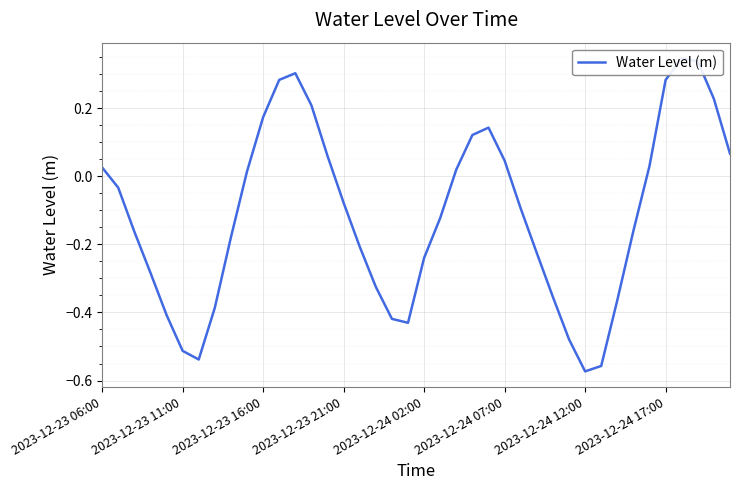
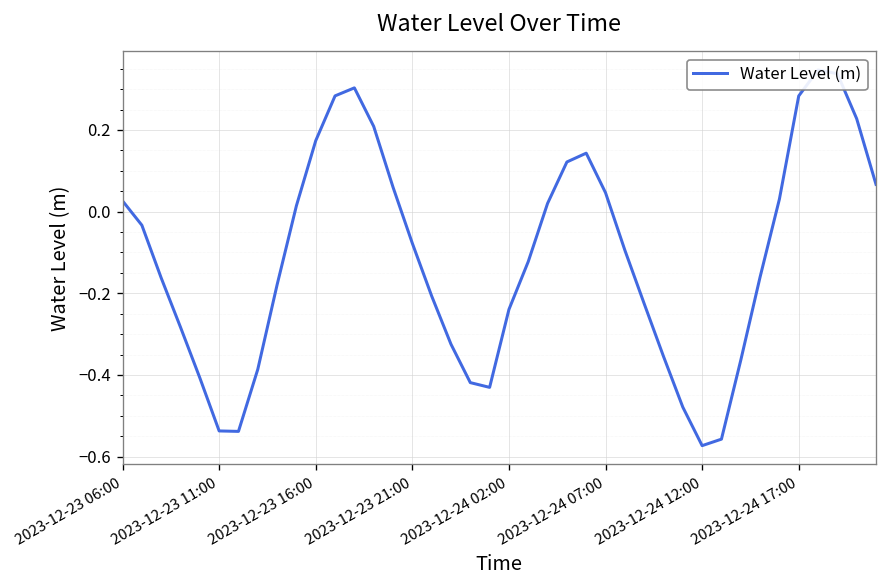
2023-12-23 11:00: -0.51 -> -0.54
